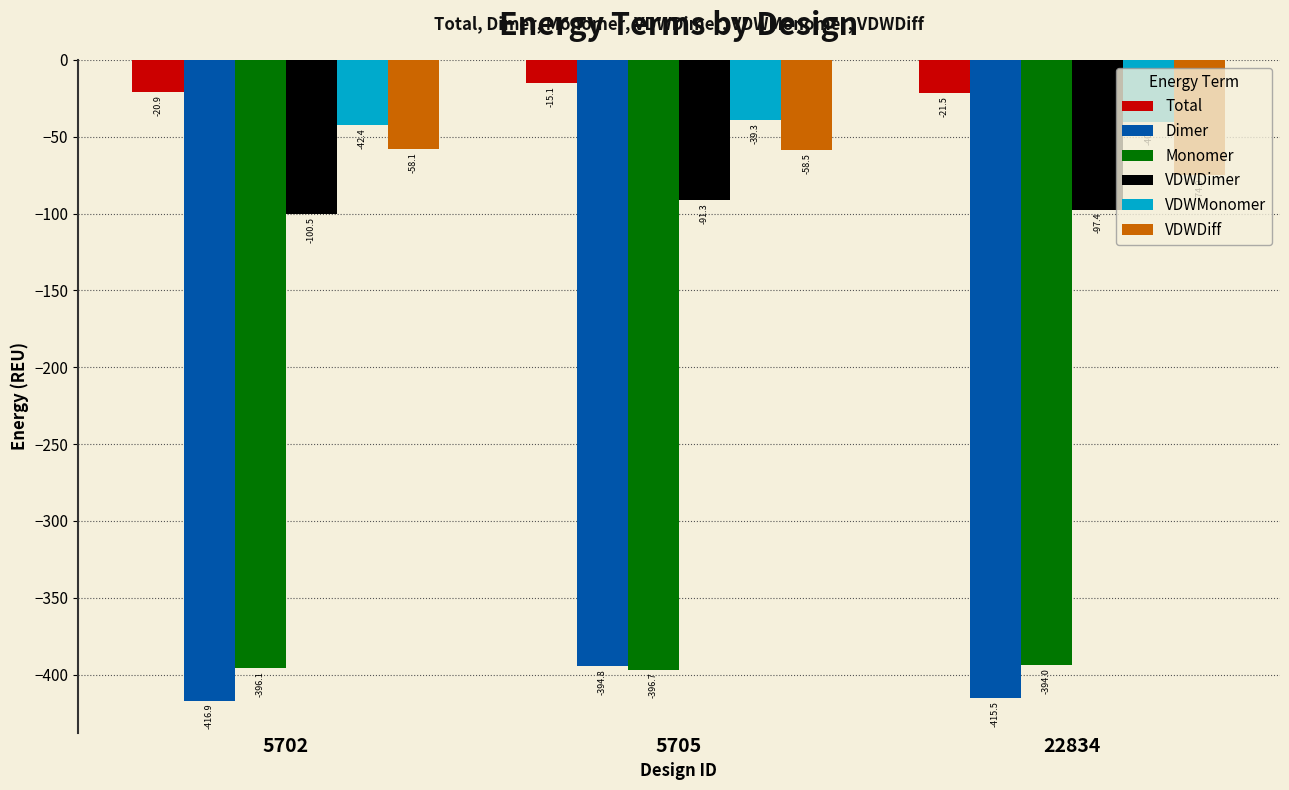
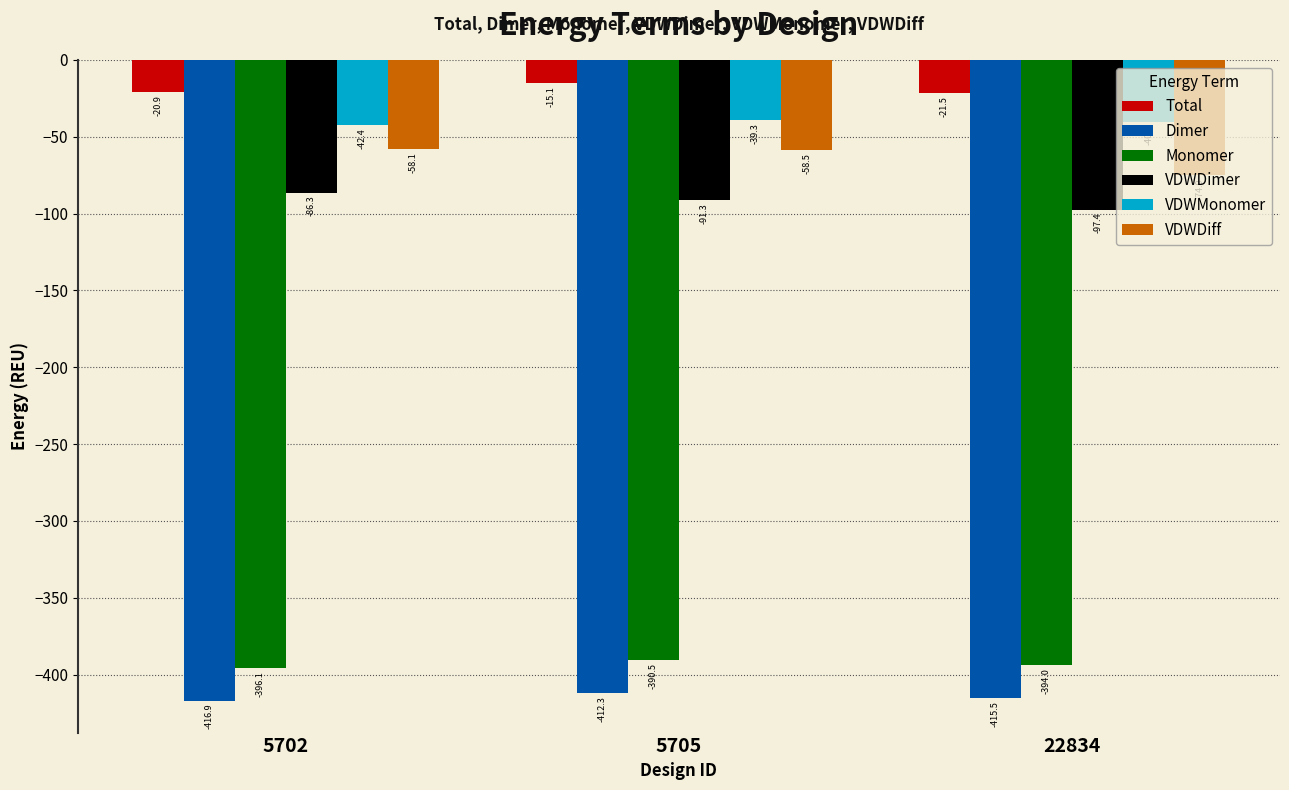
VDWDimer, 5702: -100.5 -> -86.3
Dimer, 5705: -394.8 -> -412.3
Monomer, 5705: -396.7 -> -390.5
